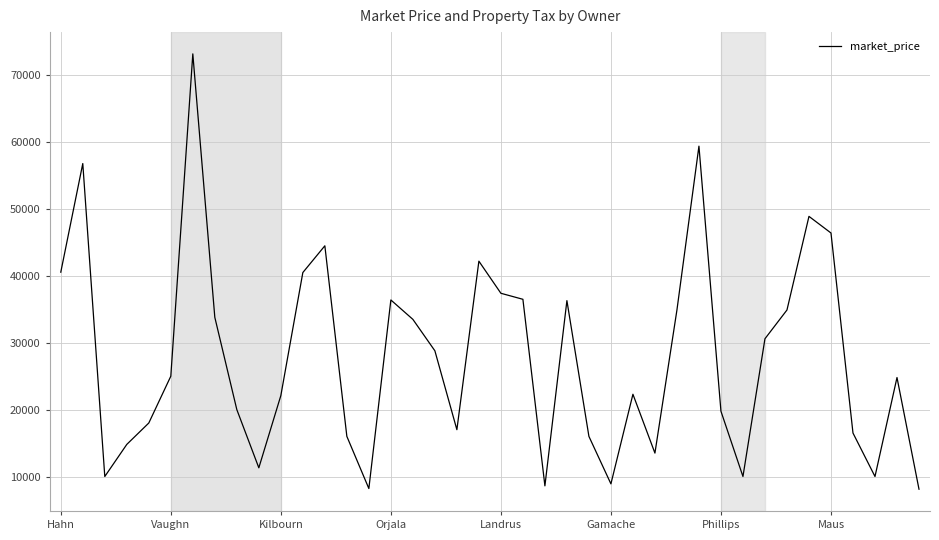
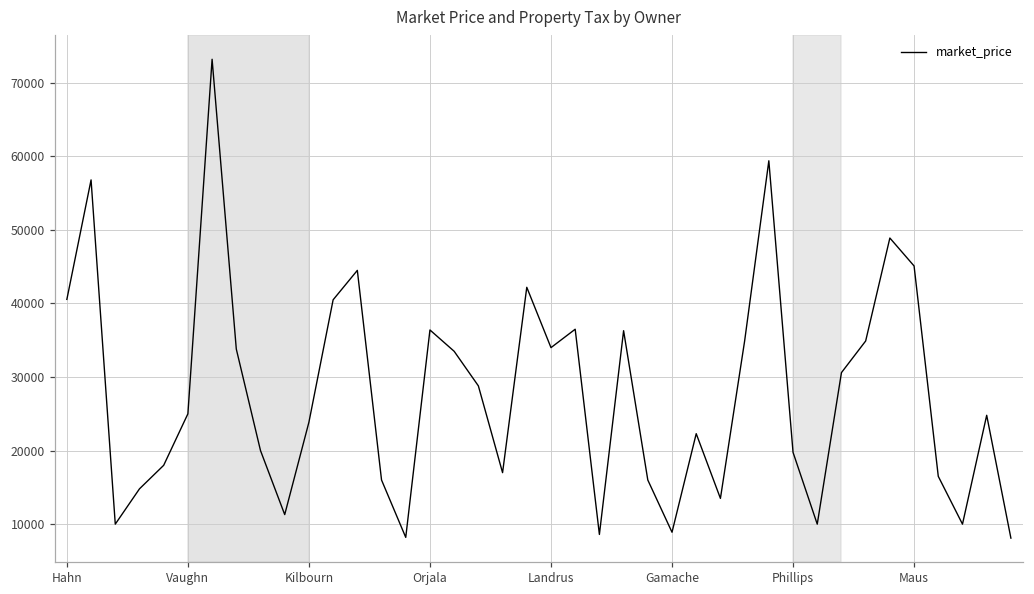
Kilbourn: 22000 -> 24000
Landrus: 37000 -> 34000
Maus: 46000 -> 45000
